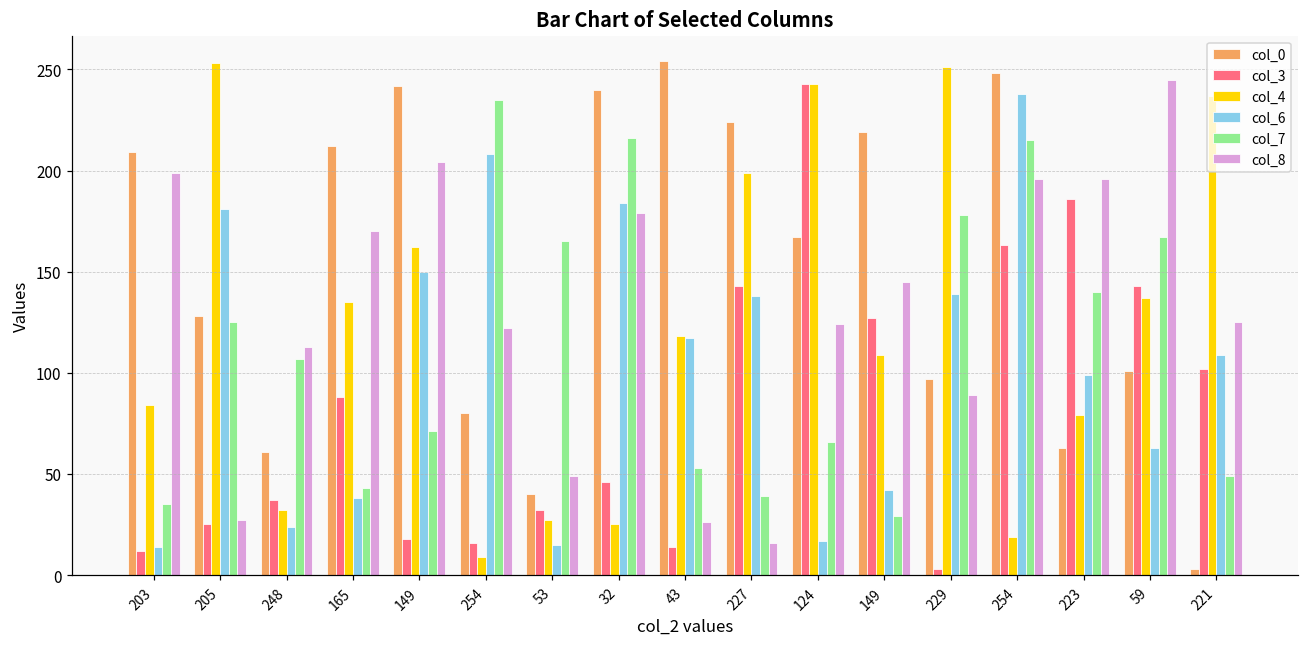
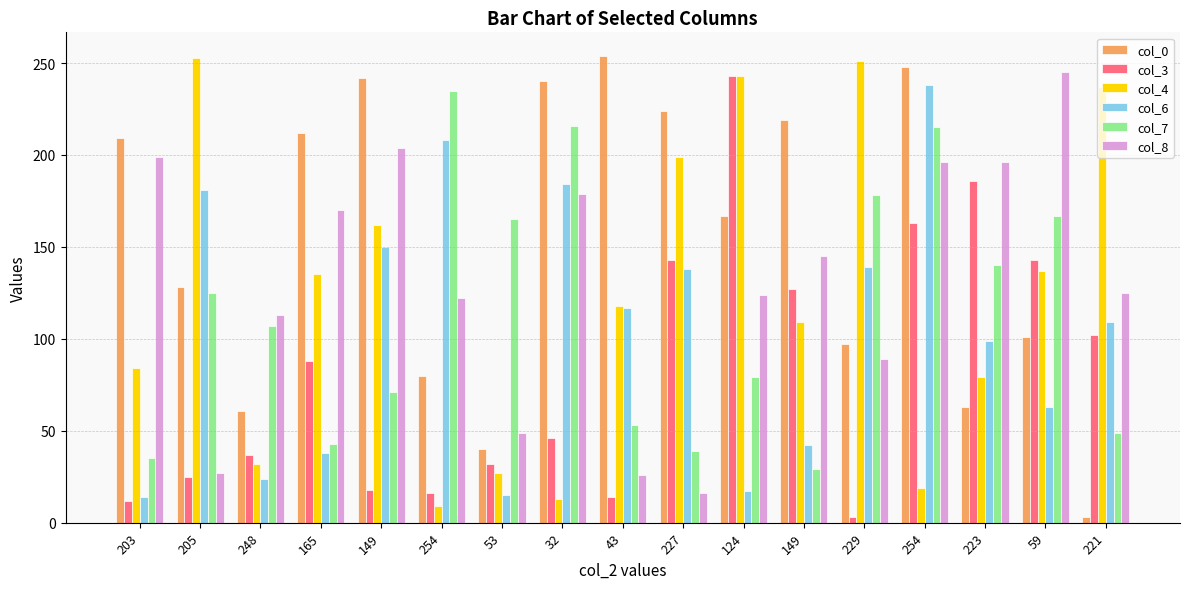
col_4, 32: 25 -> 13
col_7, 124: 66 -> 79
